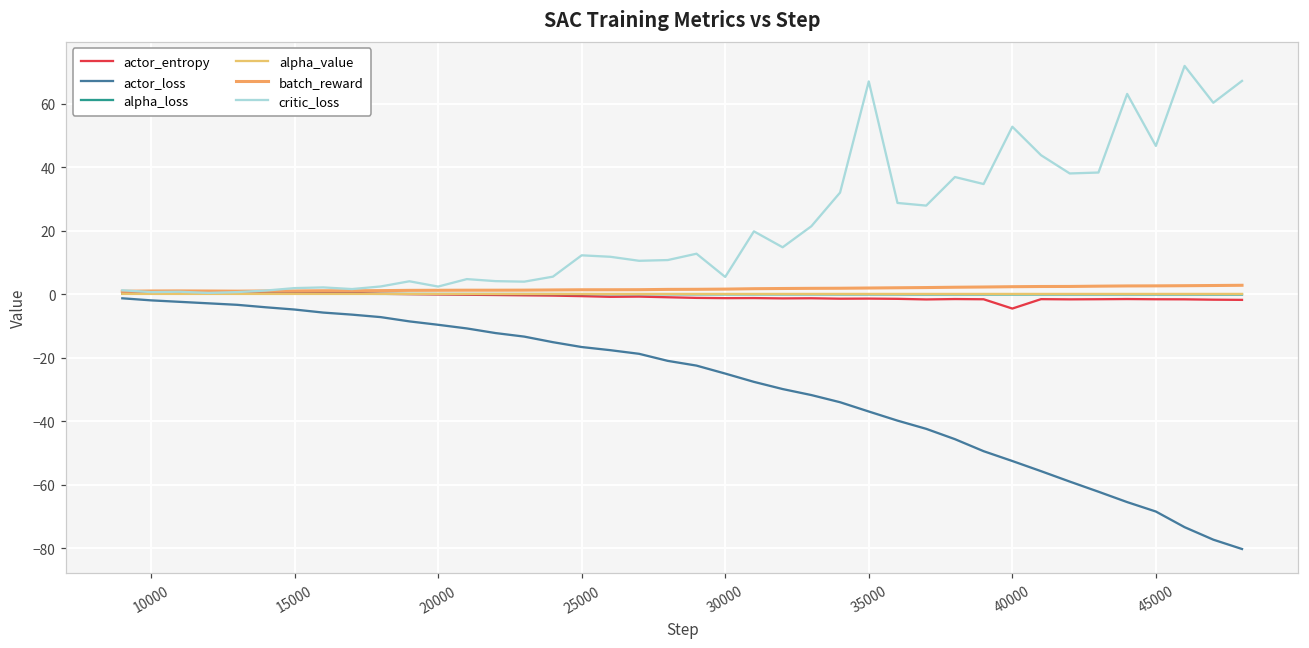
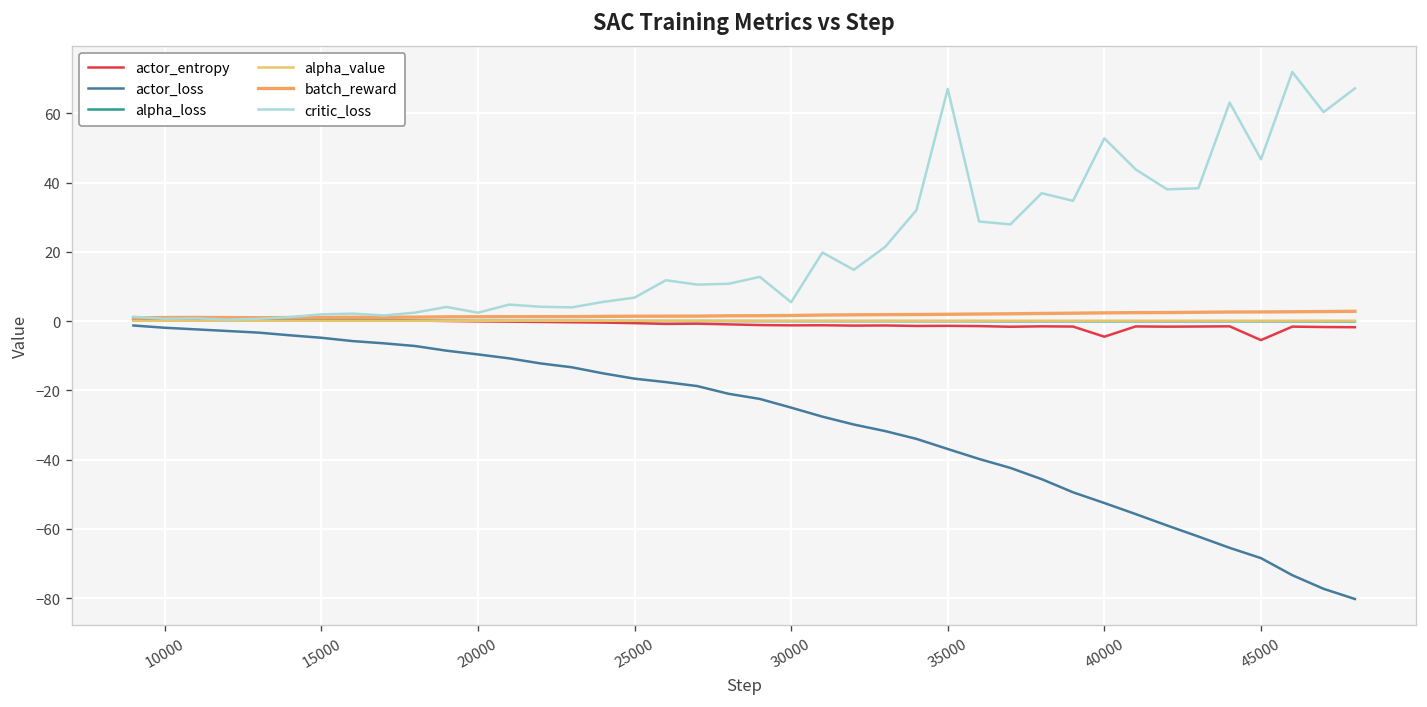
critic_loss, 25000: 12 -> 7
actor_entropy, 45000: -2 -> -5
